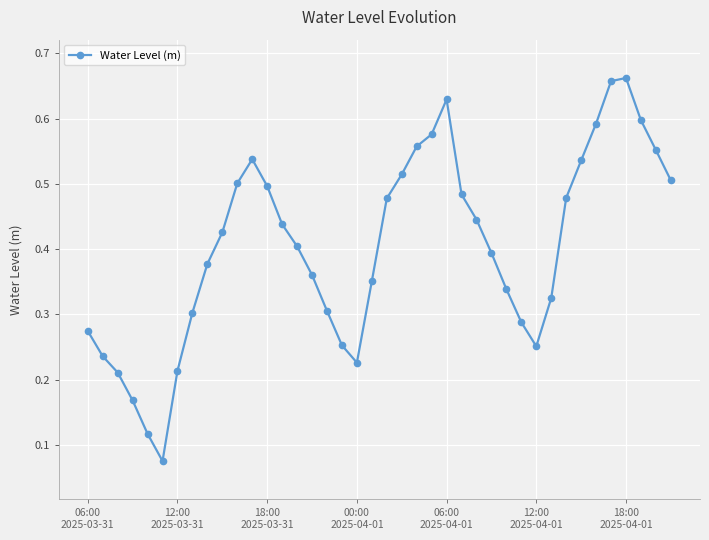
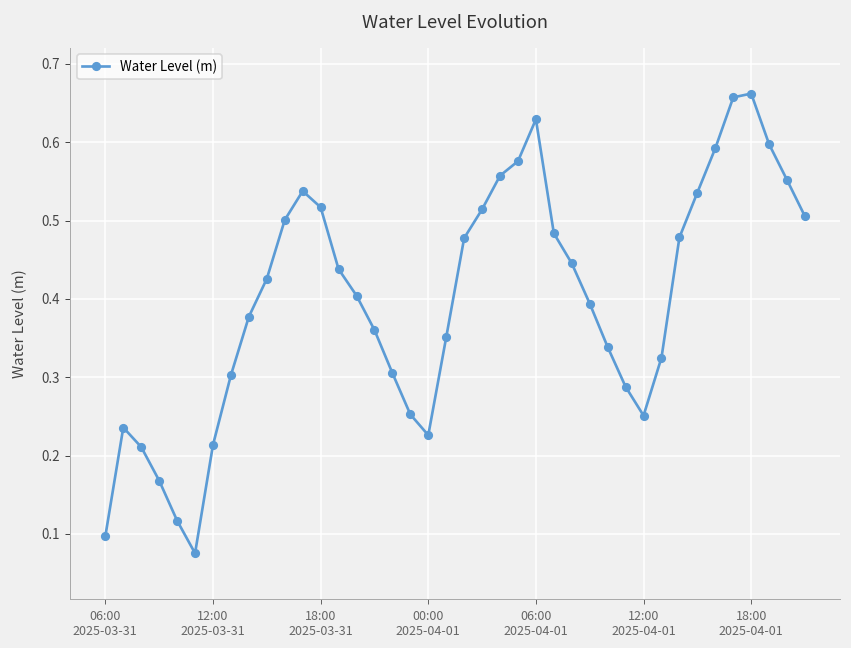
06:00 2025-03-31: 0.27 -> 0.10
18:00 2025-03-31: 0.50 -> 0.52
